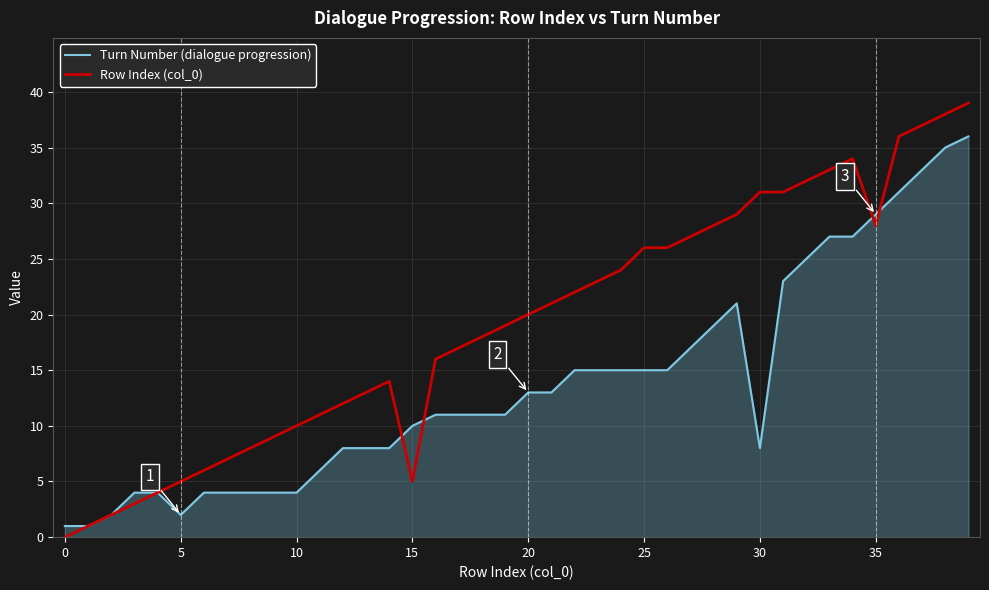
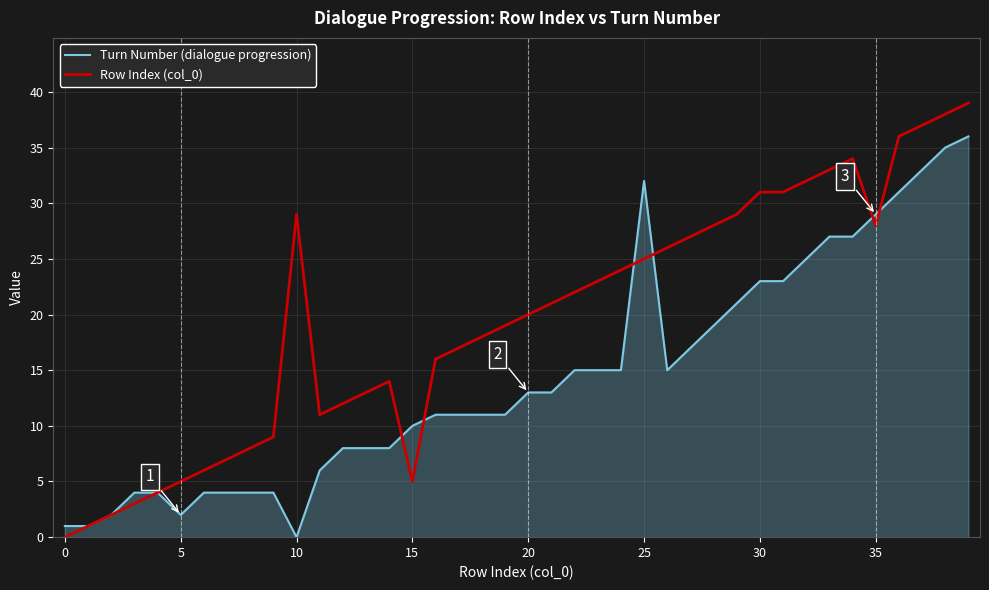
Turn Number (dialogue progression), 10: 4 -> 0
Row Index (col_0), 10: 10 -> 29
Turn Number (dialogue progression), 25: 15 -> 32
Row Index (col_0), 25: 26 -> 25
Turn Number (dialogue progression), 30: 8 -> 23
